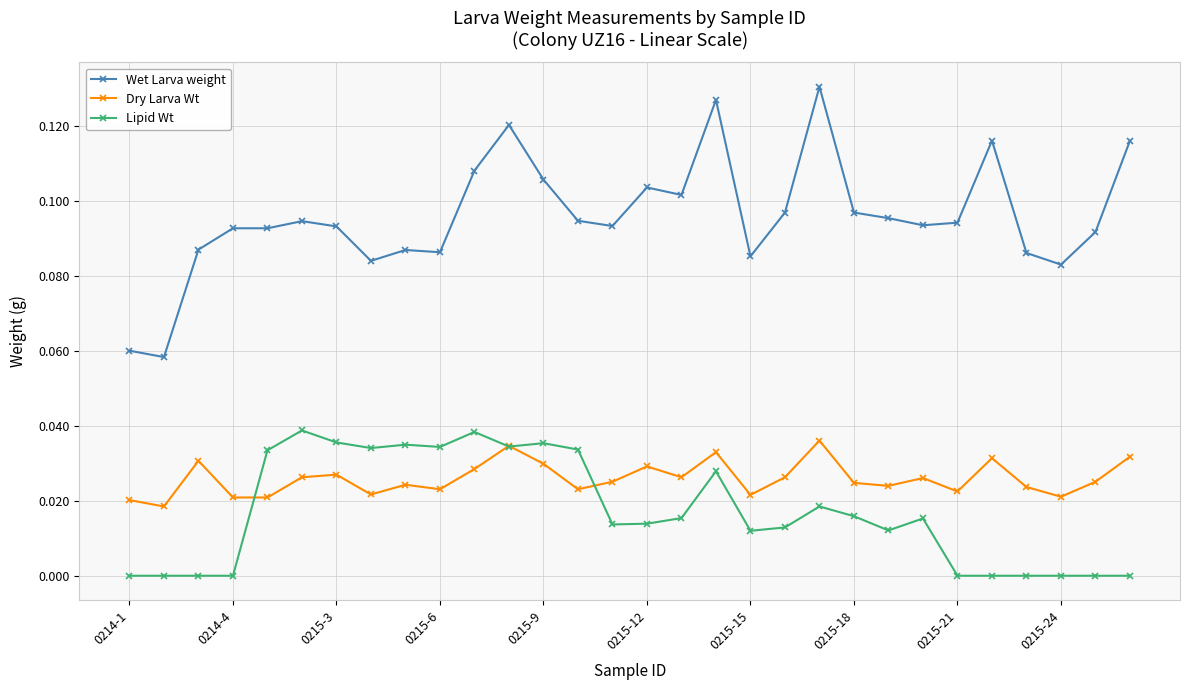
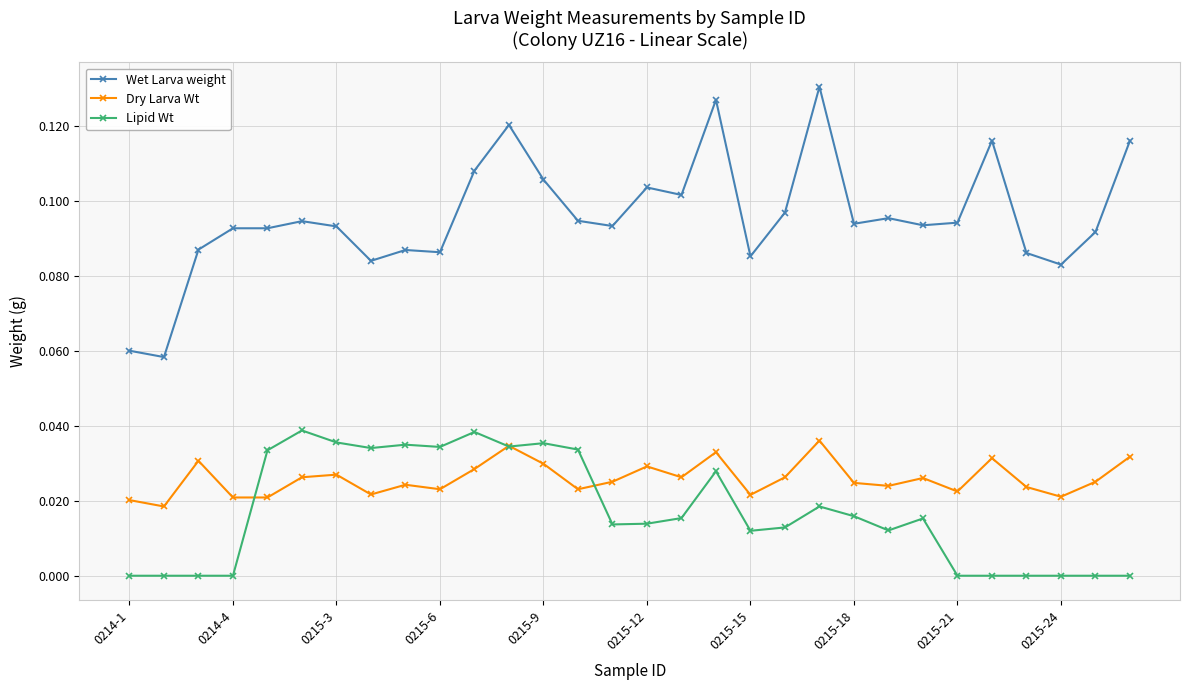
Wet Larva weight, 0215-18: 0.097 -> 0.094
